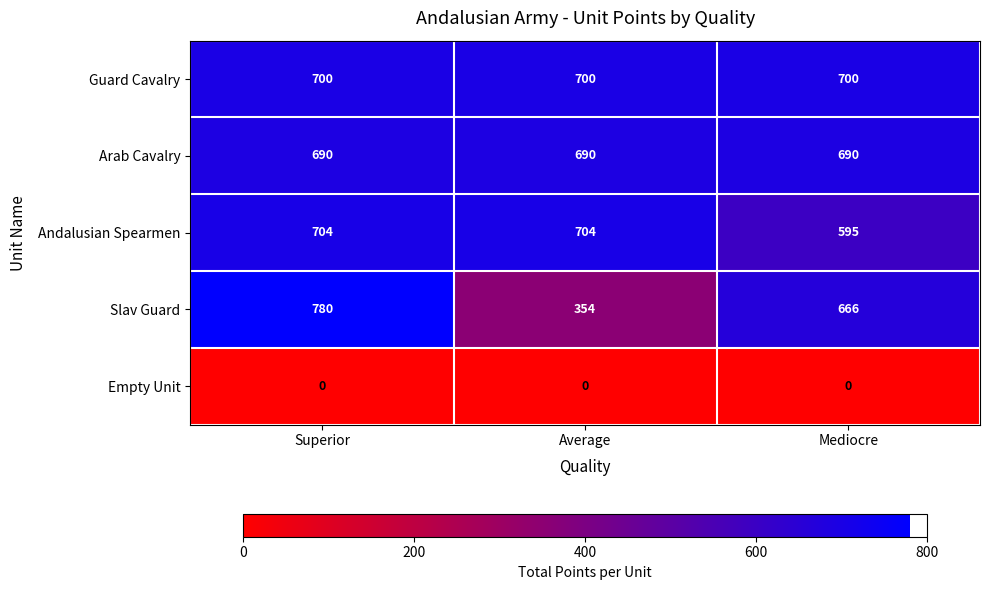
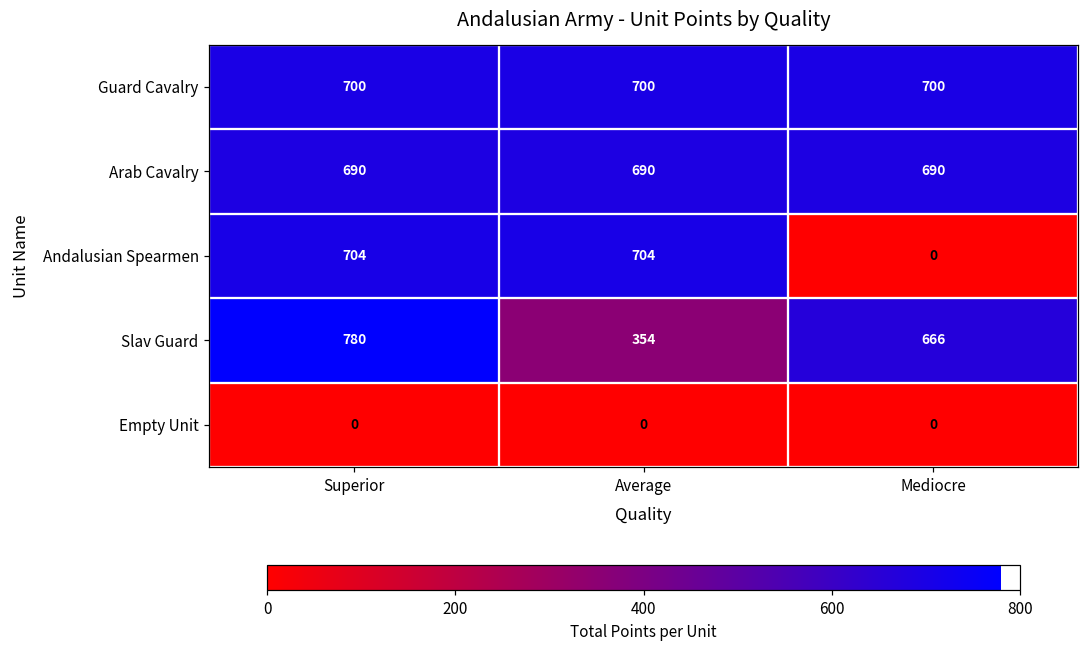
Andalusian Spearmen, Mediocre: 595 -> 0
